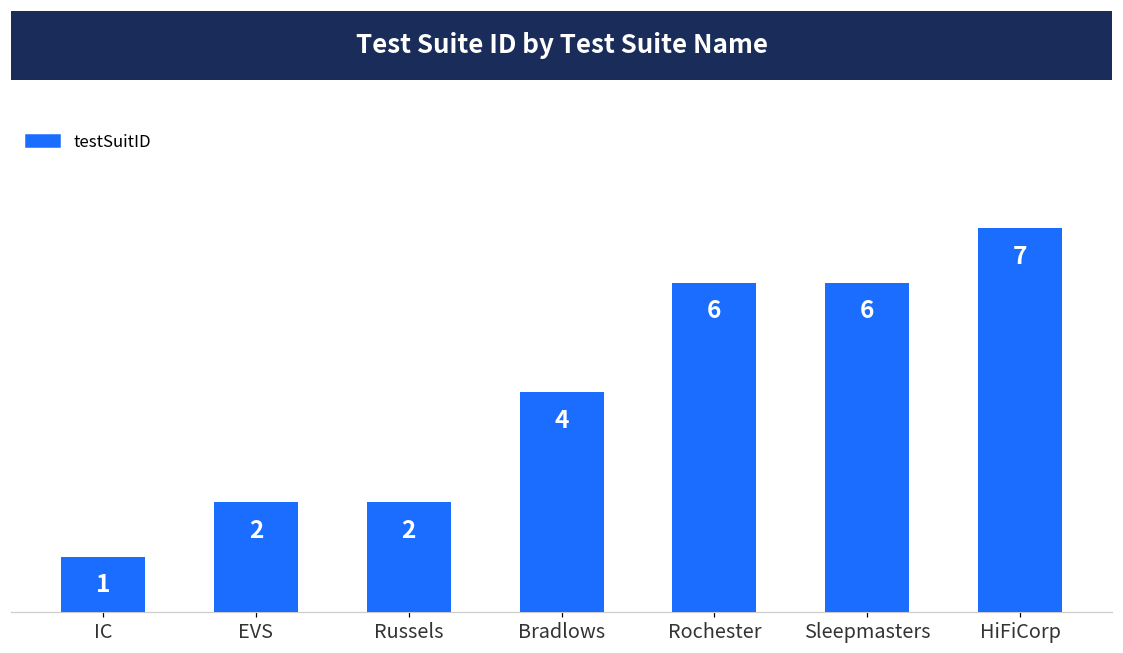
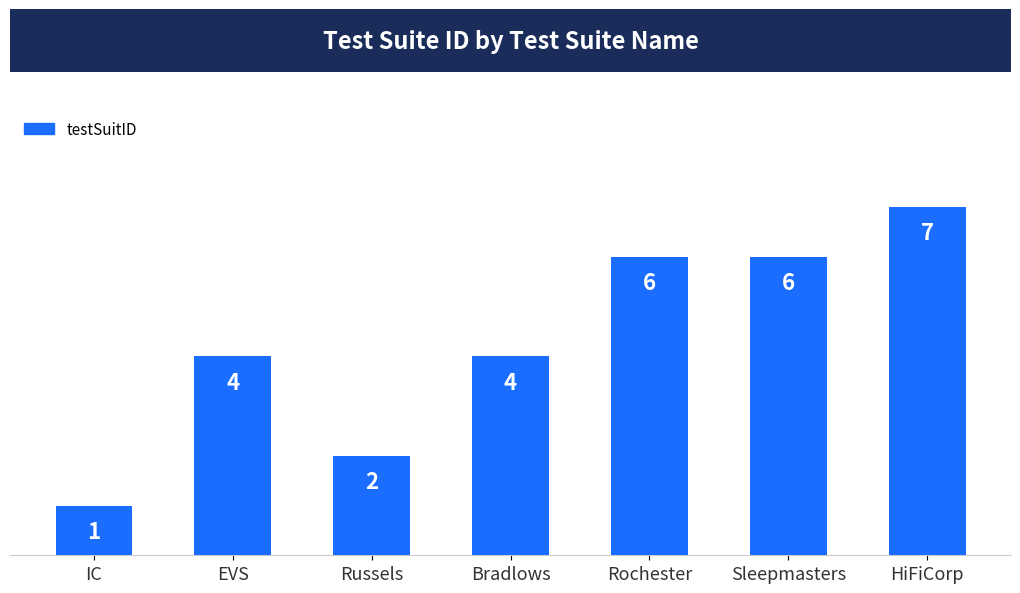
EVS: 2 -> 4
